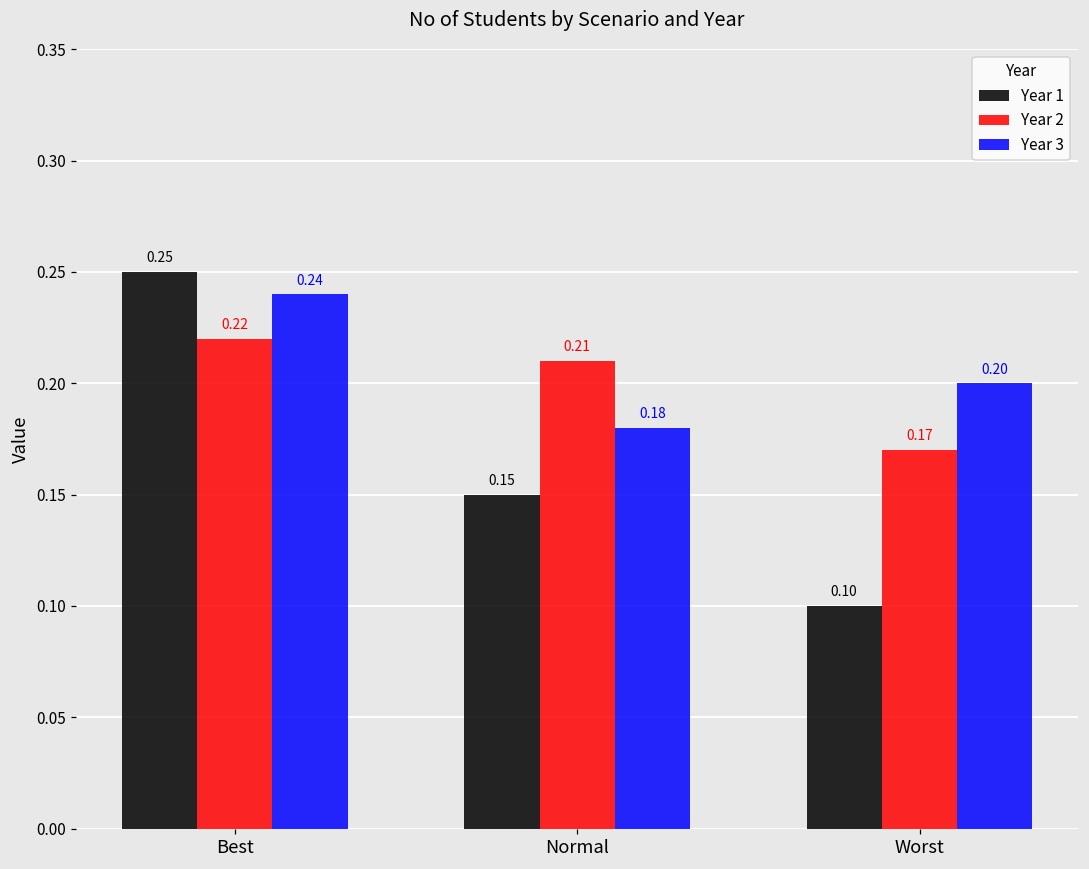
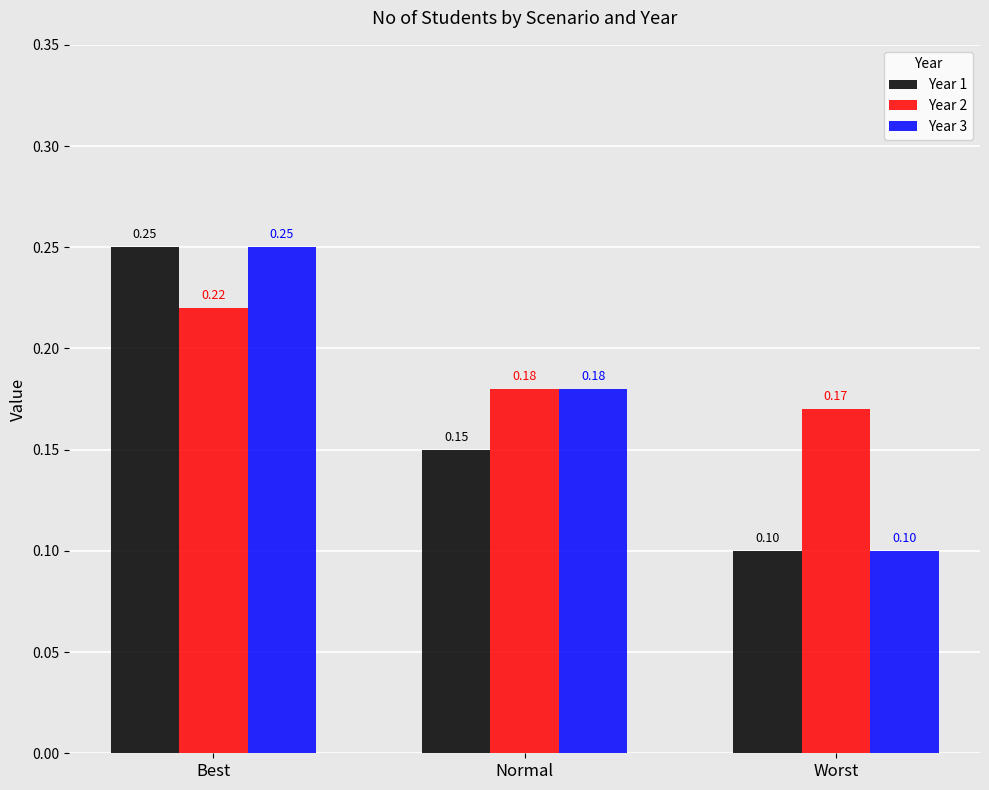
Year 3, Best: 0.24 -> 0.25
Year 2, Normal: 0.21 -> 0.18
Year 3, Worst: 0.20 -> 0.10
